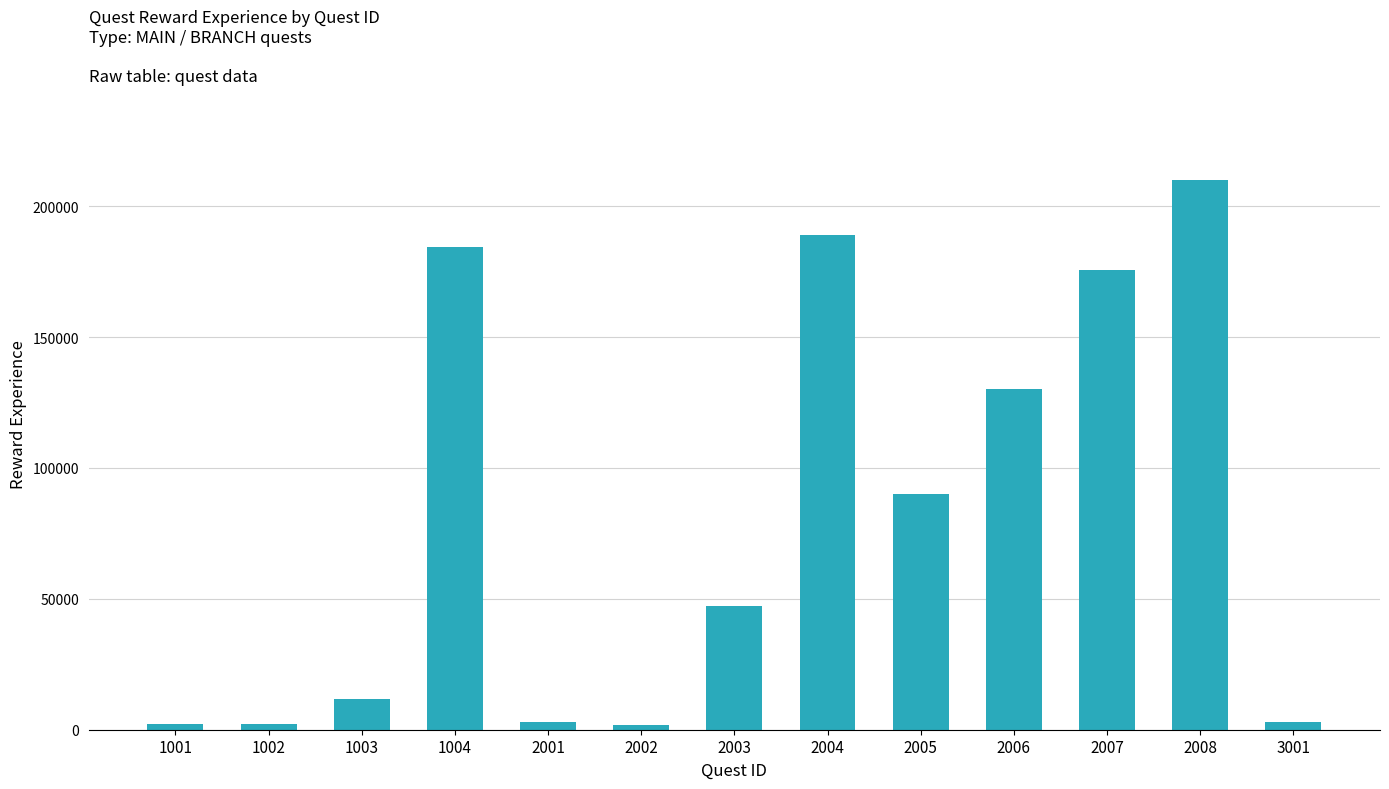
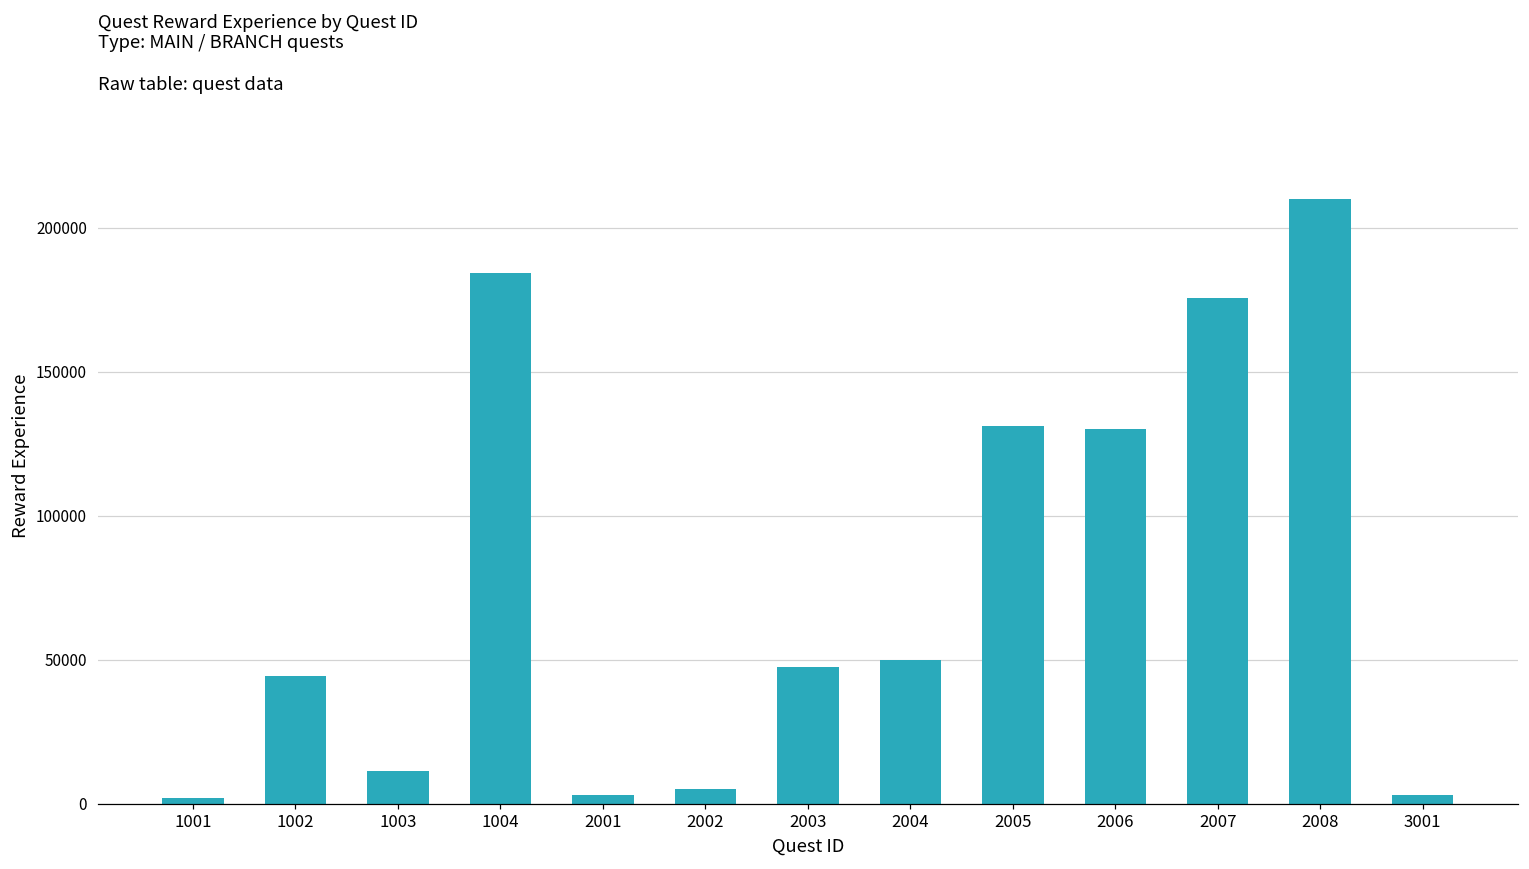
1002: 2000 -> 44000
2002: 2000 -> 5000
2004: 189000 -> 50000
2005: 90000 -> 131000
